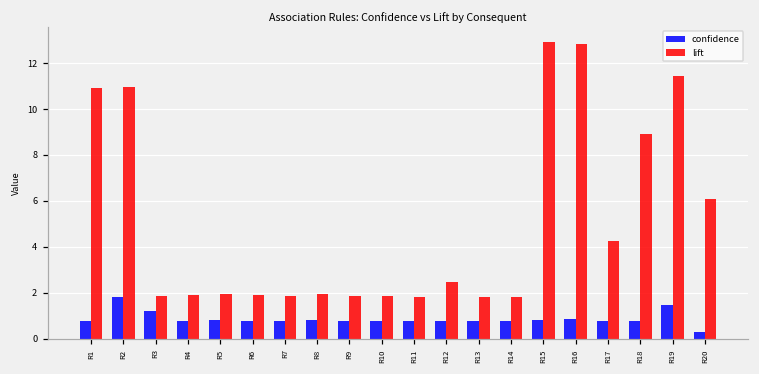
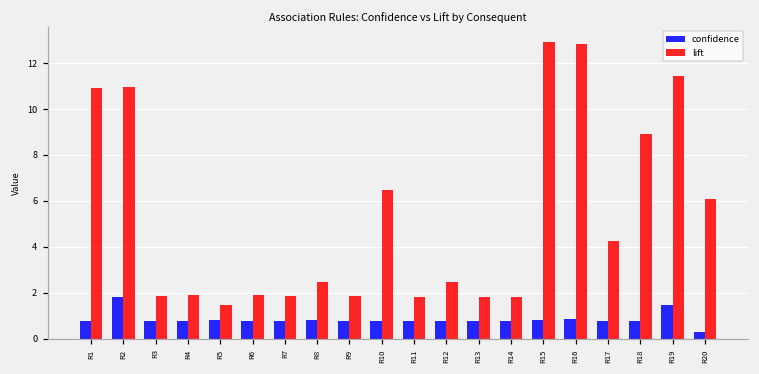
confidence, R3: 1.2 -> 0.8
lift, R5: 1.9 -> 1.5
lift, R8: 1.9 -> 2.5
lift, R10: 1.8 -> 6.5
